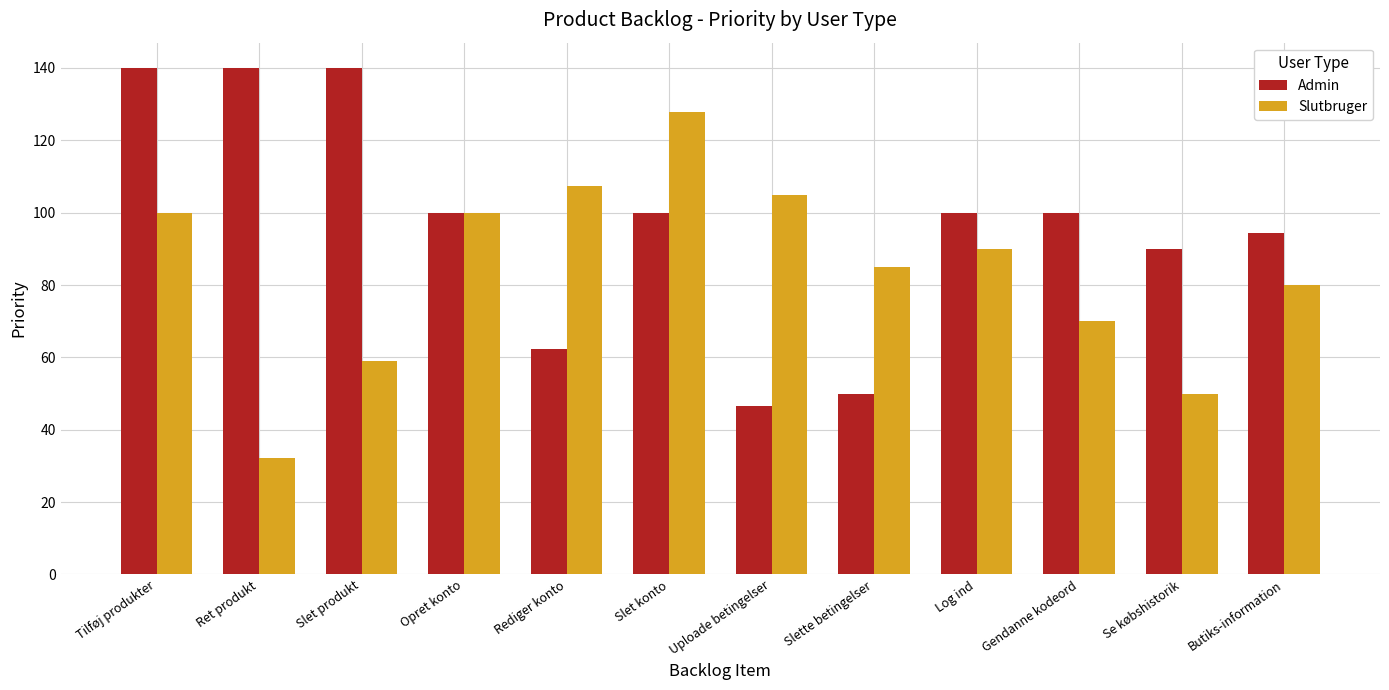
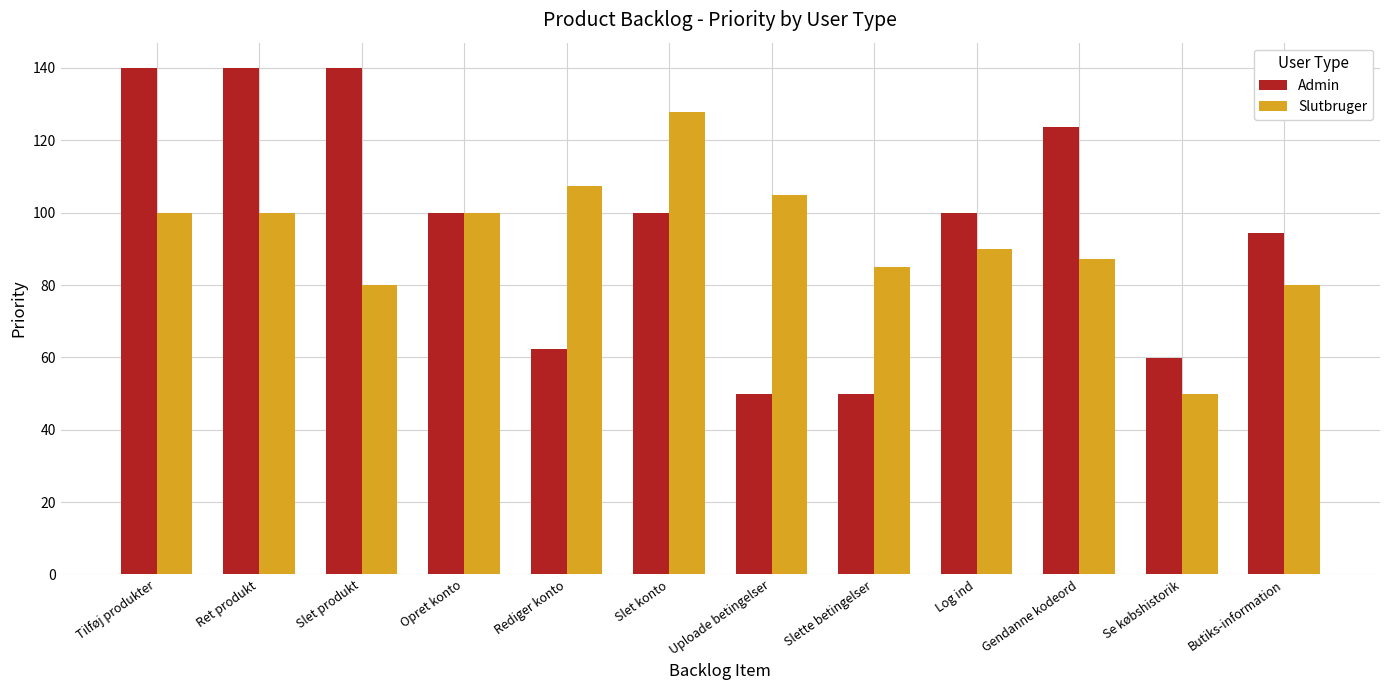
Slutbruger, Ret produkt: 32 -> 100
Slutbruger, Slet produkt: 59 -> 80
Admin, Uploade betingelser: 47 -> 50
Admin, Gendanne kodeord: 100 -> 124
Slutbruger, Gendanne kodeord: 70 -> 87
Admin, Se købshistorik: 90 -> 60
